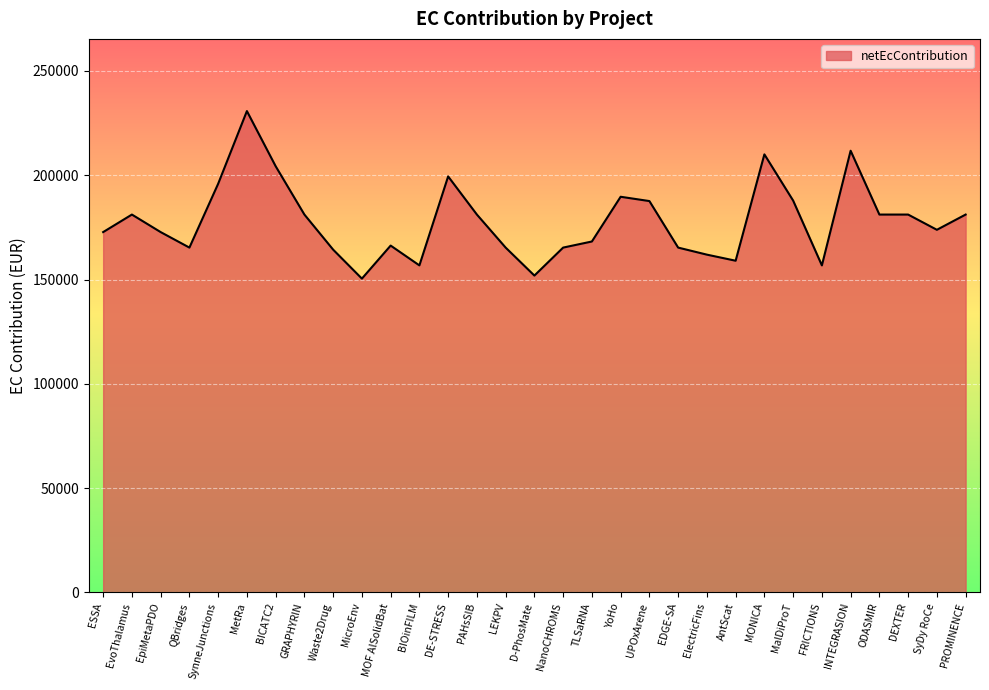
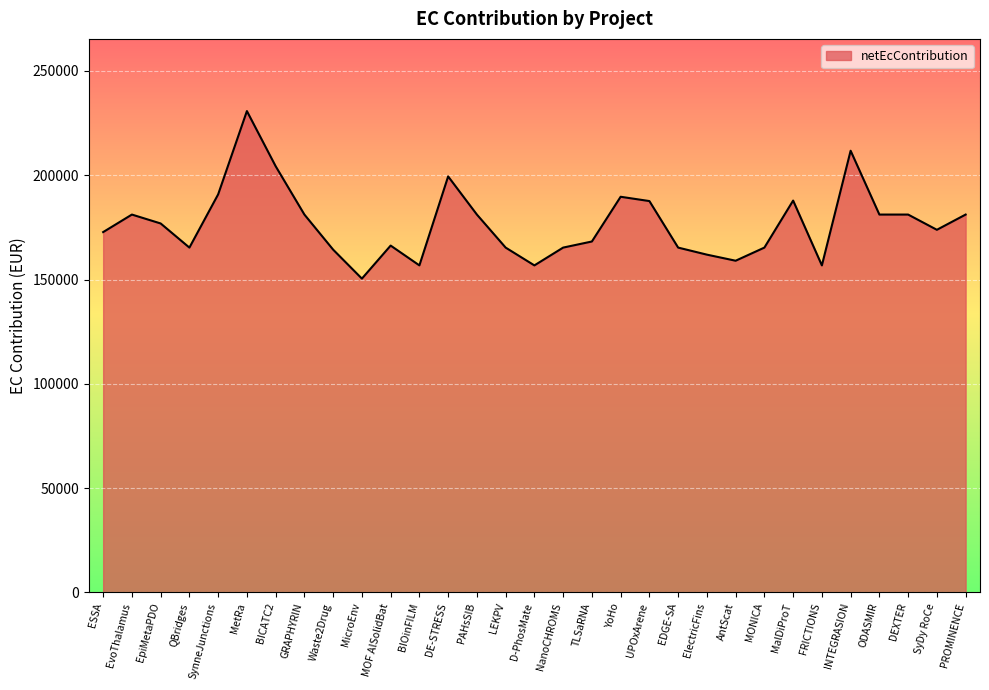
EpiMetaPDO: 173000 -> 177000
SynneJunctions: 196000 -> 191000
D-PhosMate: 152000 -> 157000
MONICA: 210000 -> 165000
